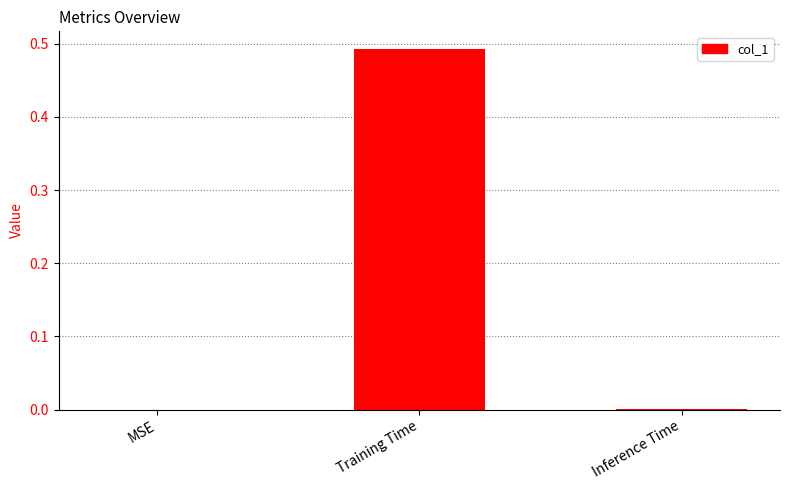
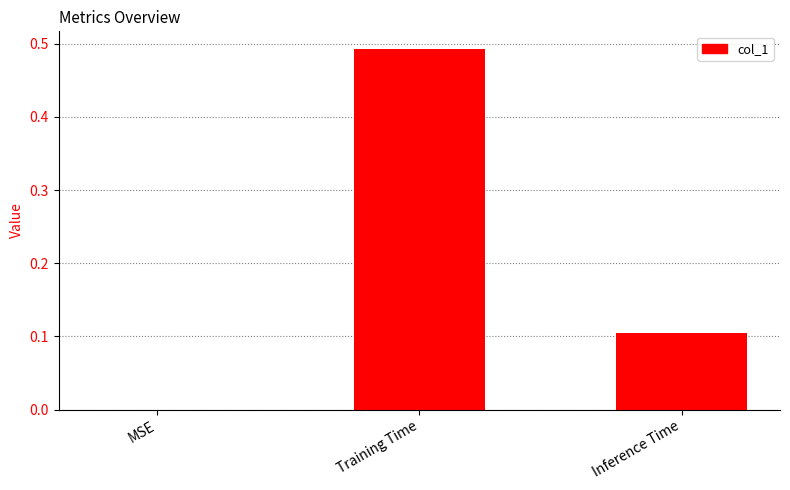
Inference Time: 0.00 -> 0.11
